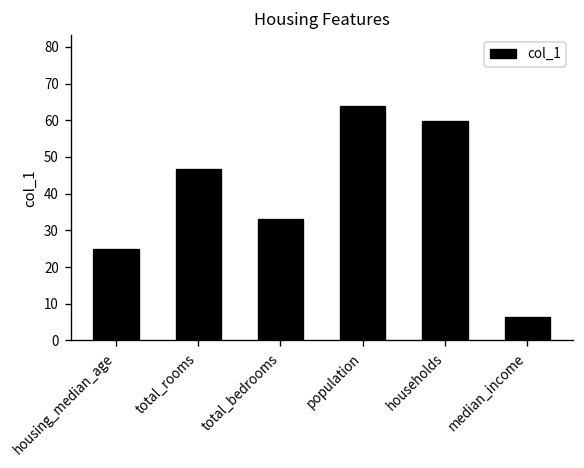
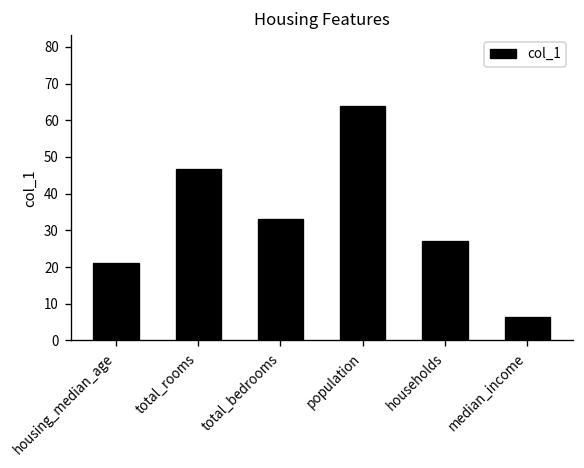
housing_median_age: 25 -> 21
households: 60 -> 27
